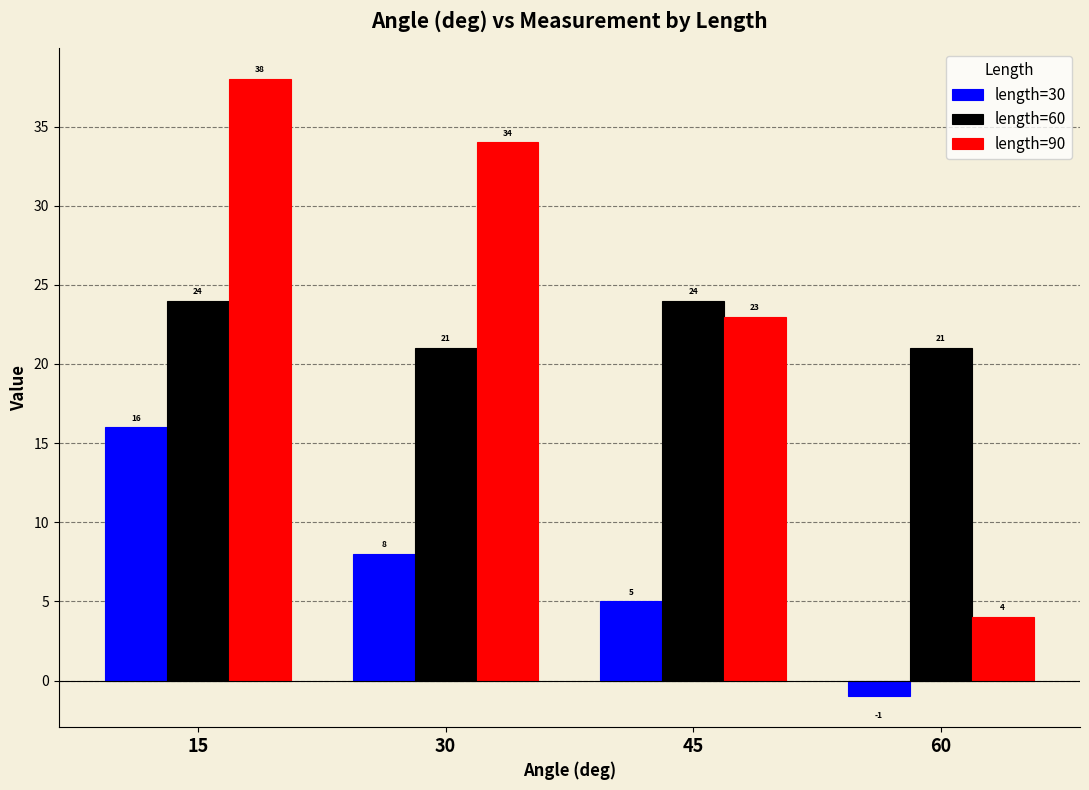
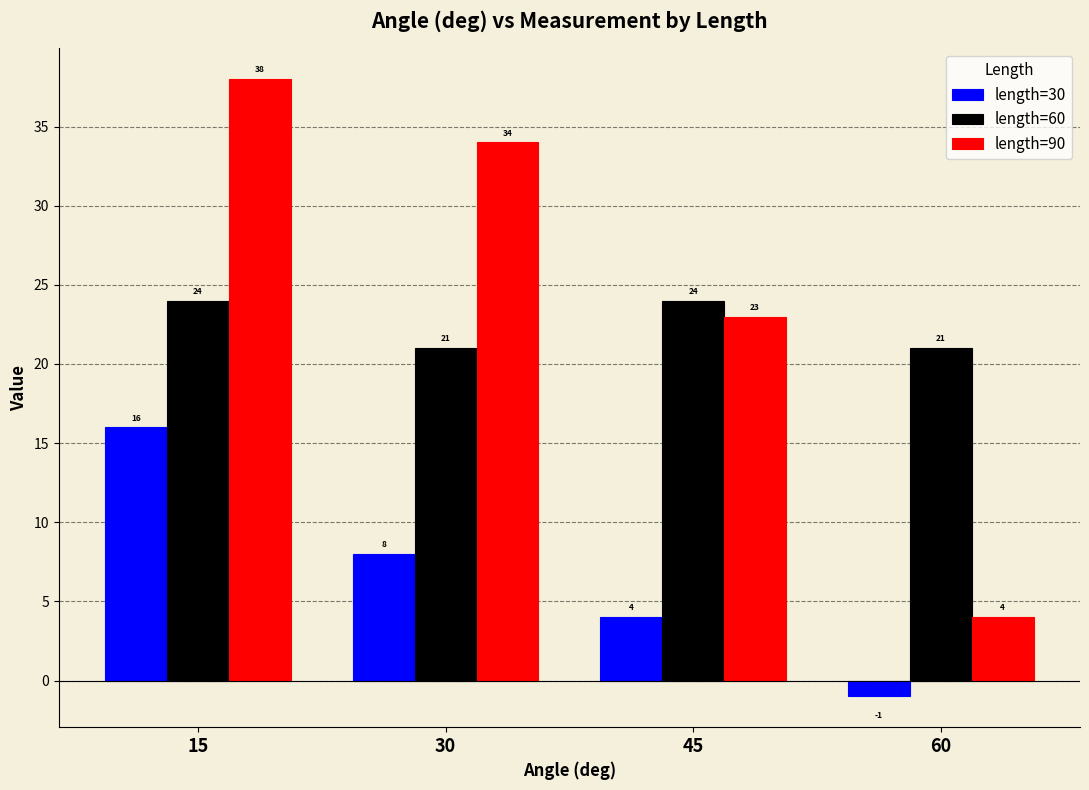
length=30, 45: 5 -> 4
